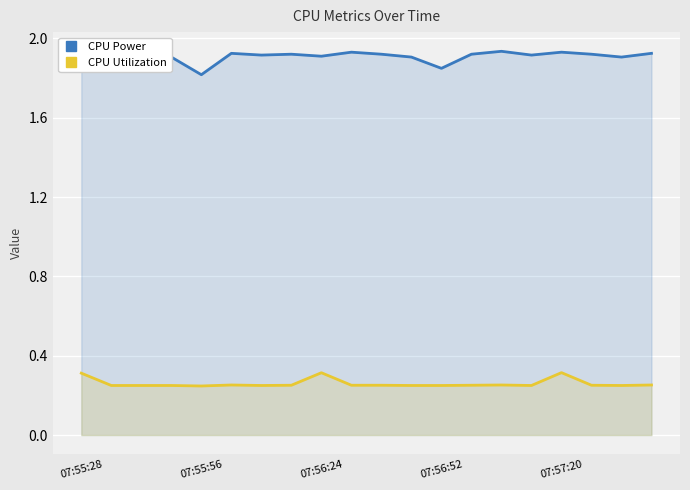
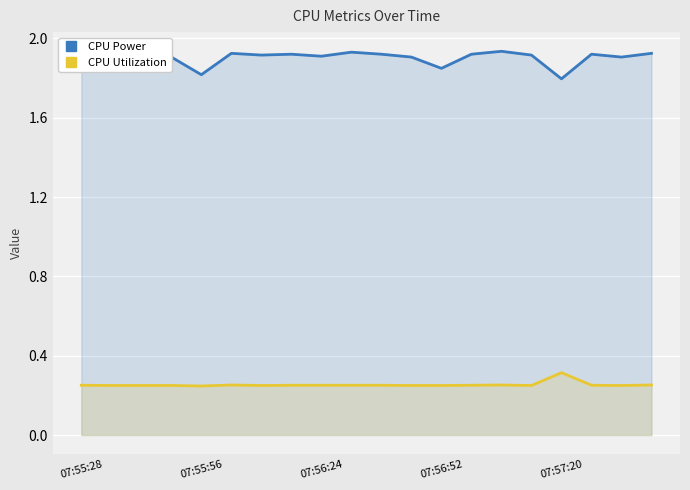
CPU Utilization, 07:55:28: 0.31 -> 0.25
CPU Utilization, 07:56:24: 0.31 -> 0.25
CPU Power, 07:57:20: 1.93 -> 1.80
